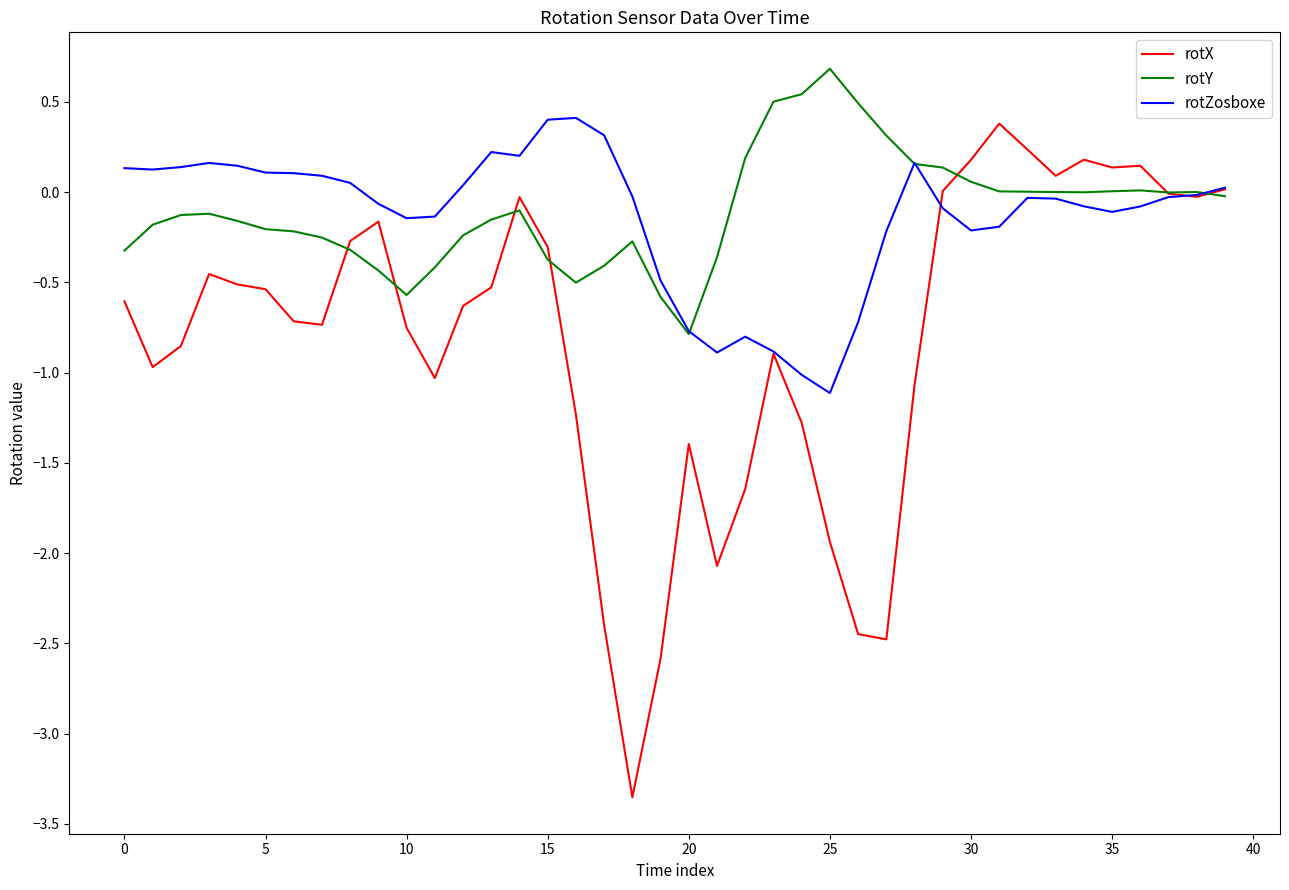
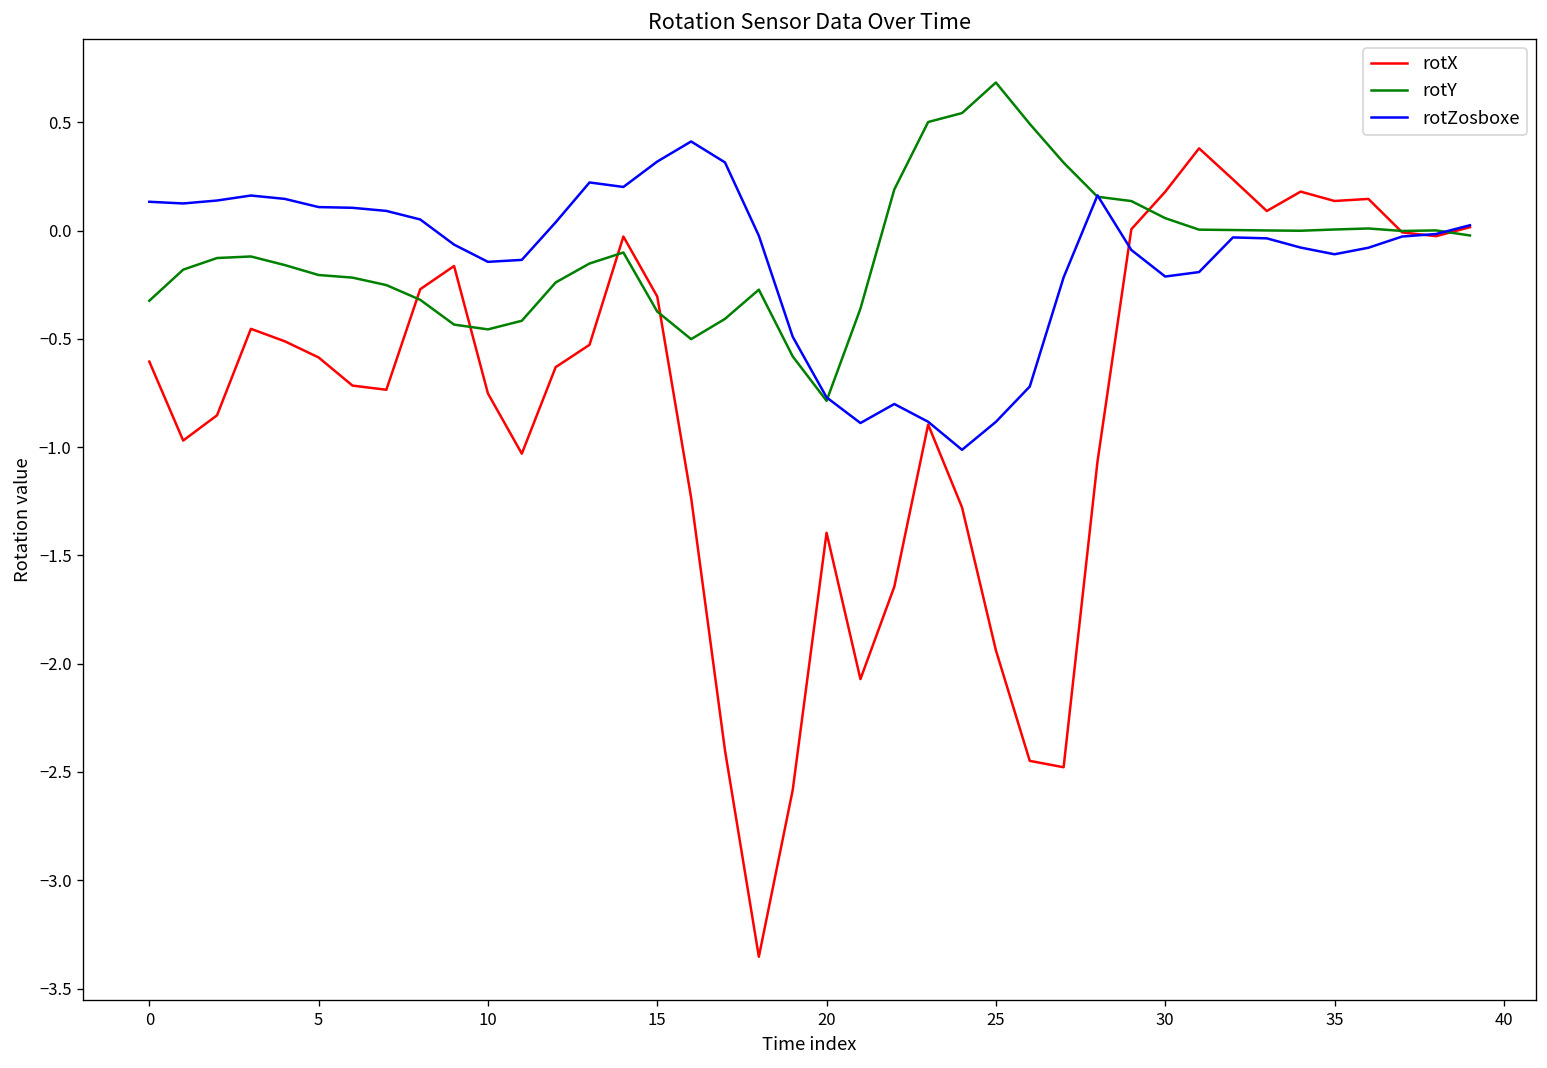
rotX, 5: -0.54 -> -0.59
rotY, 10: -0.57 -> -0.46
rotZosboxe, 15: 0.40 -> 0.32
rotZosboxe, 25: -1.11 -> -0.88
